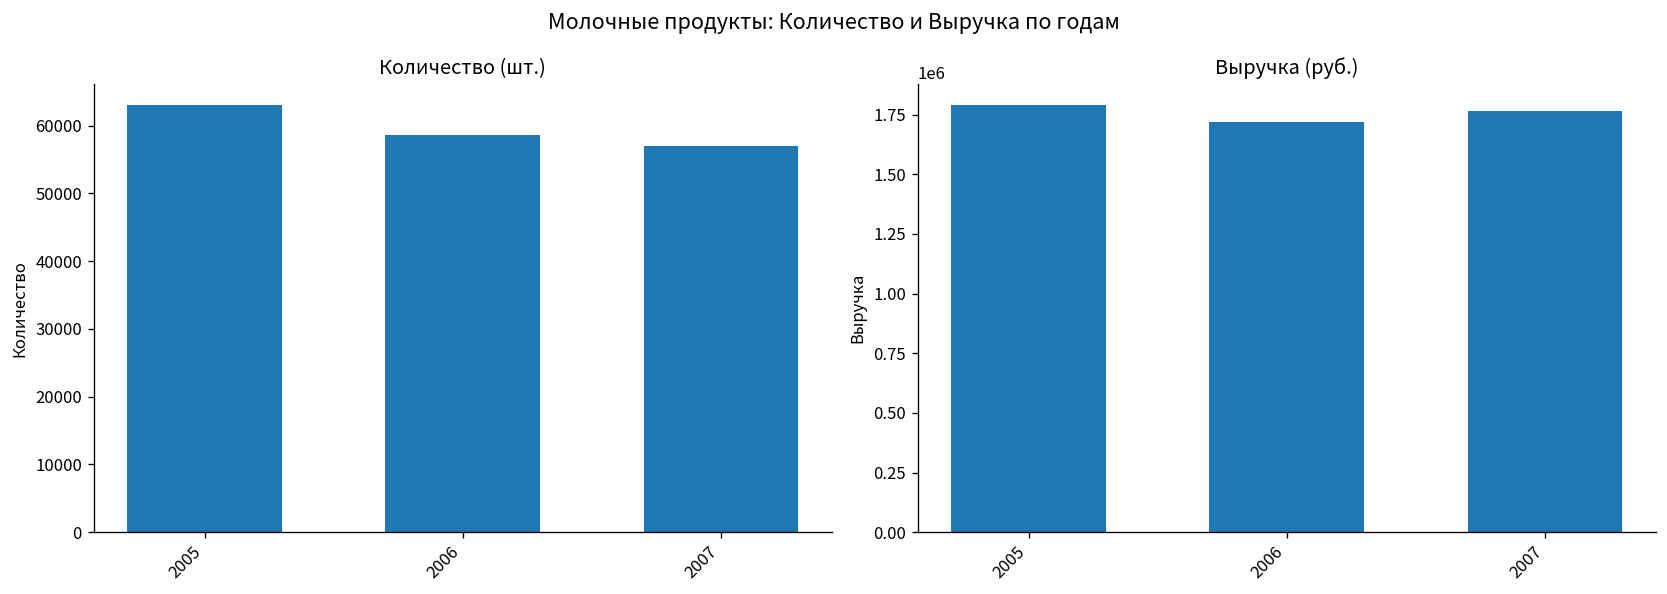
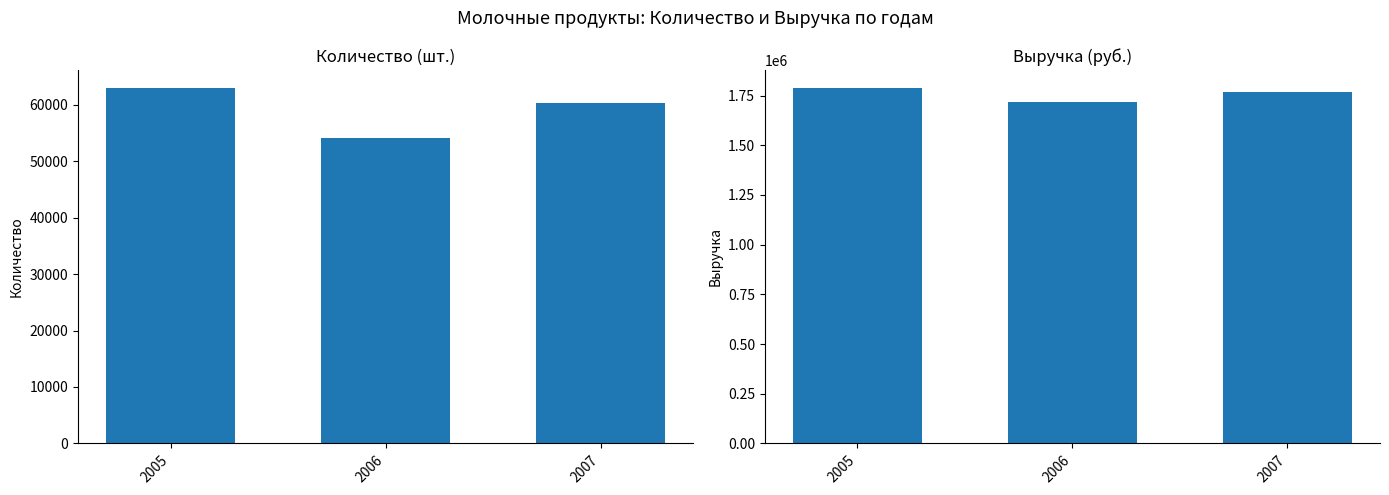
Количество (шт.), 2006: 59000 -> 54000
Количество (шт.), 2007: 57000 -> 60000
